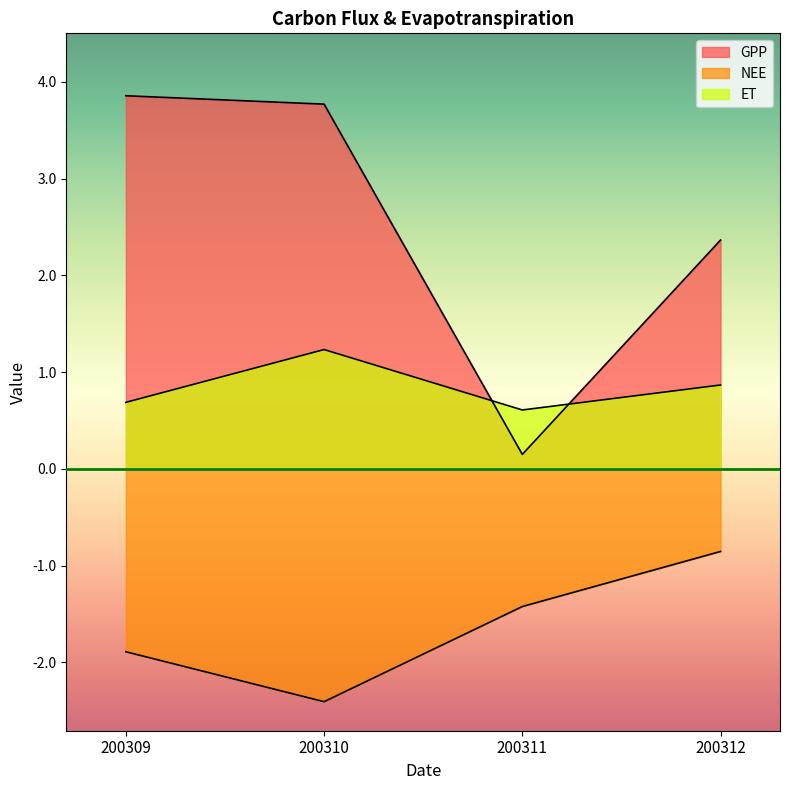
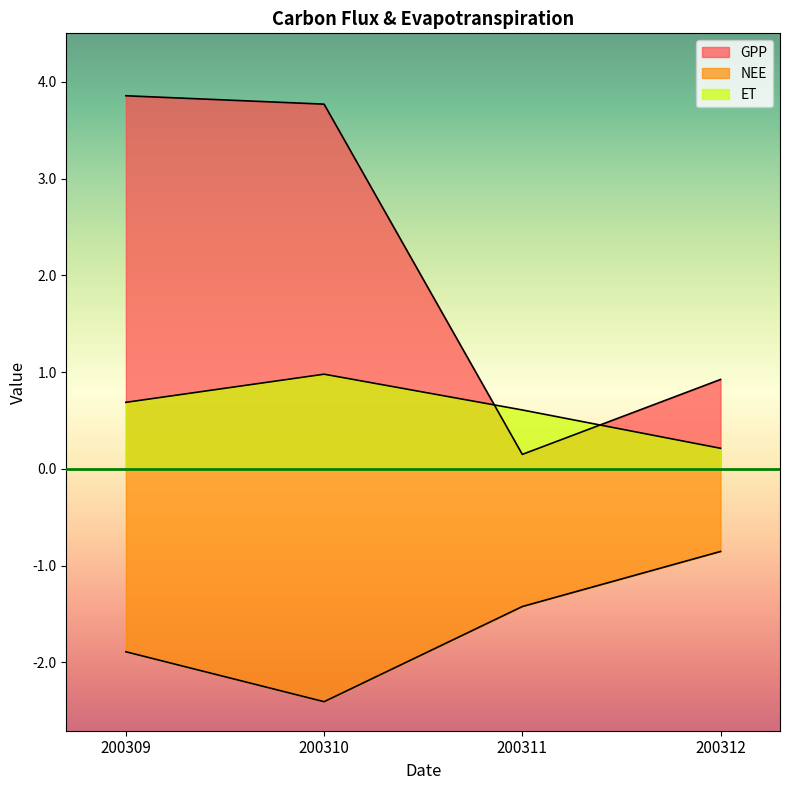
ET, 200310: 1.2 -> 1.0
GPP, 200312: 2.4 -> 0.9
ET, 200312: 0.9 -> 0.2
